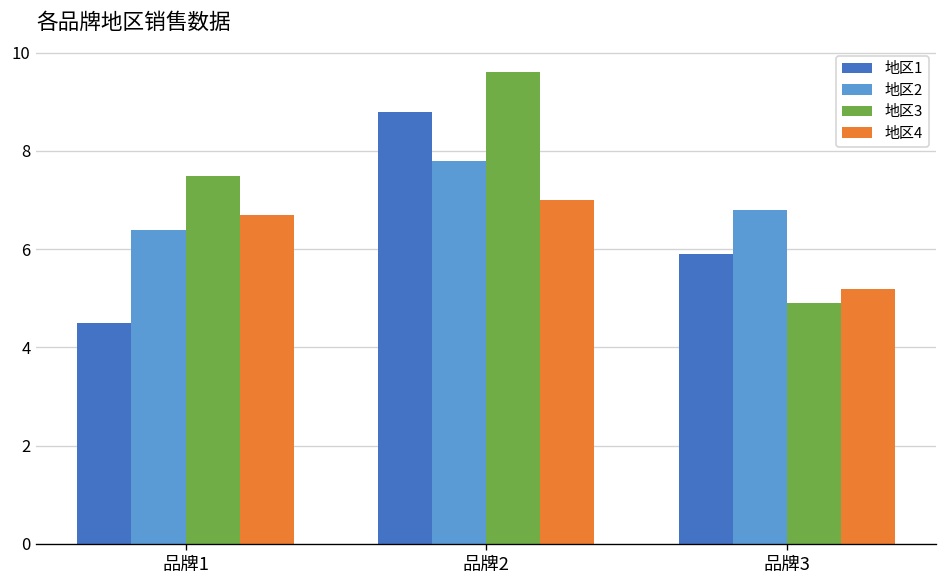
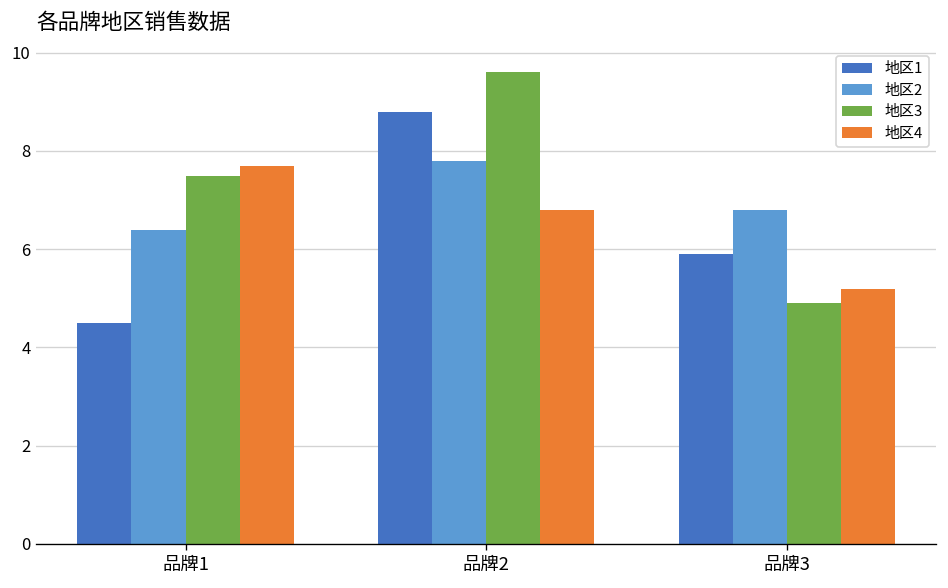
地区4, 品牌1: 6.7 -> 7.7
地区4, 品牌2: 7.0 -> 6.8
